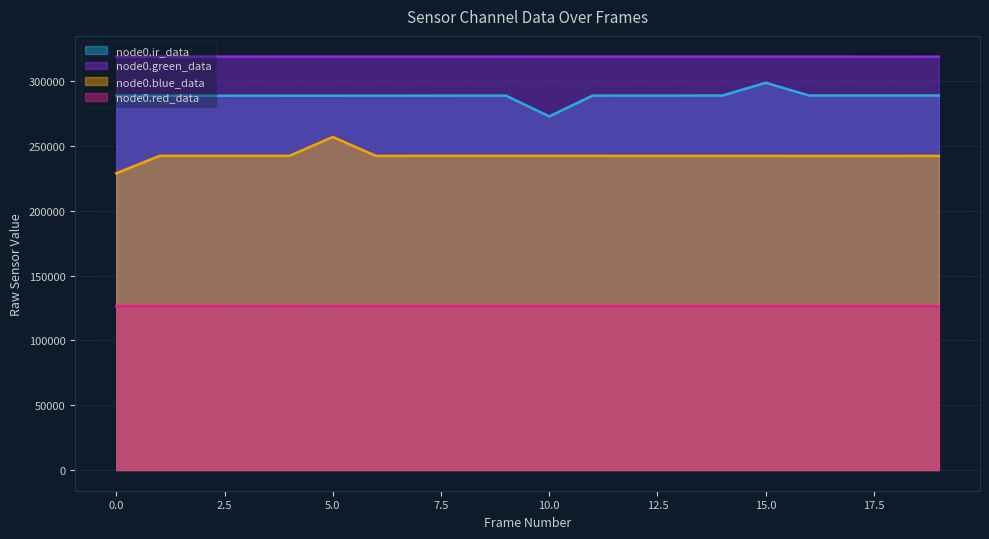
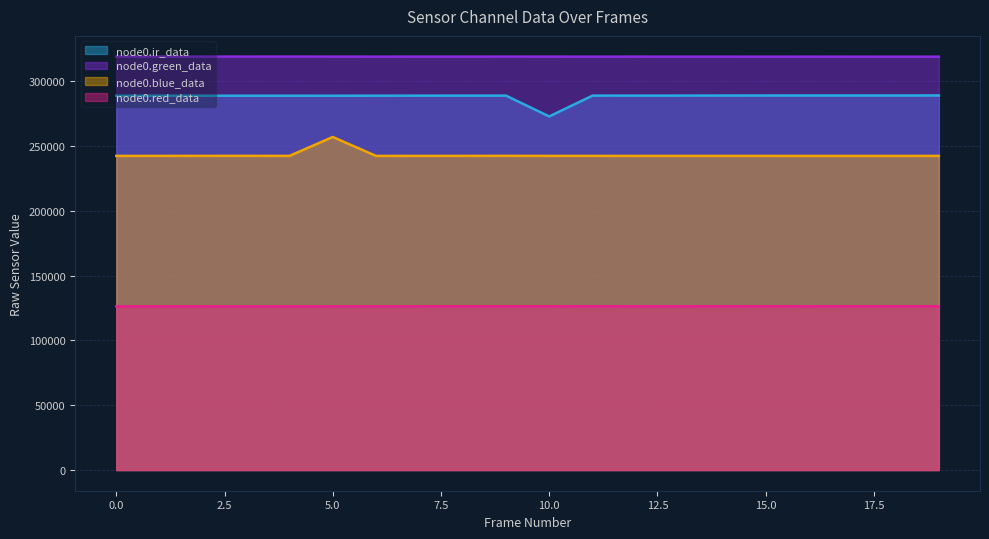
node0.blue_data, 0.0: 229000 -> 242000
node0.ir_data, 15.0: 299000 -> 289000
